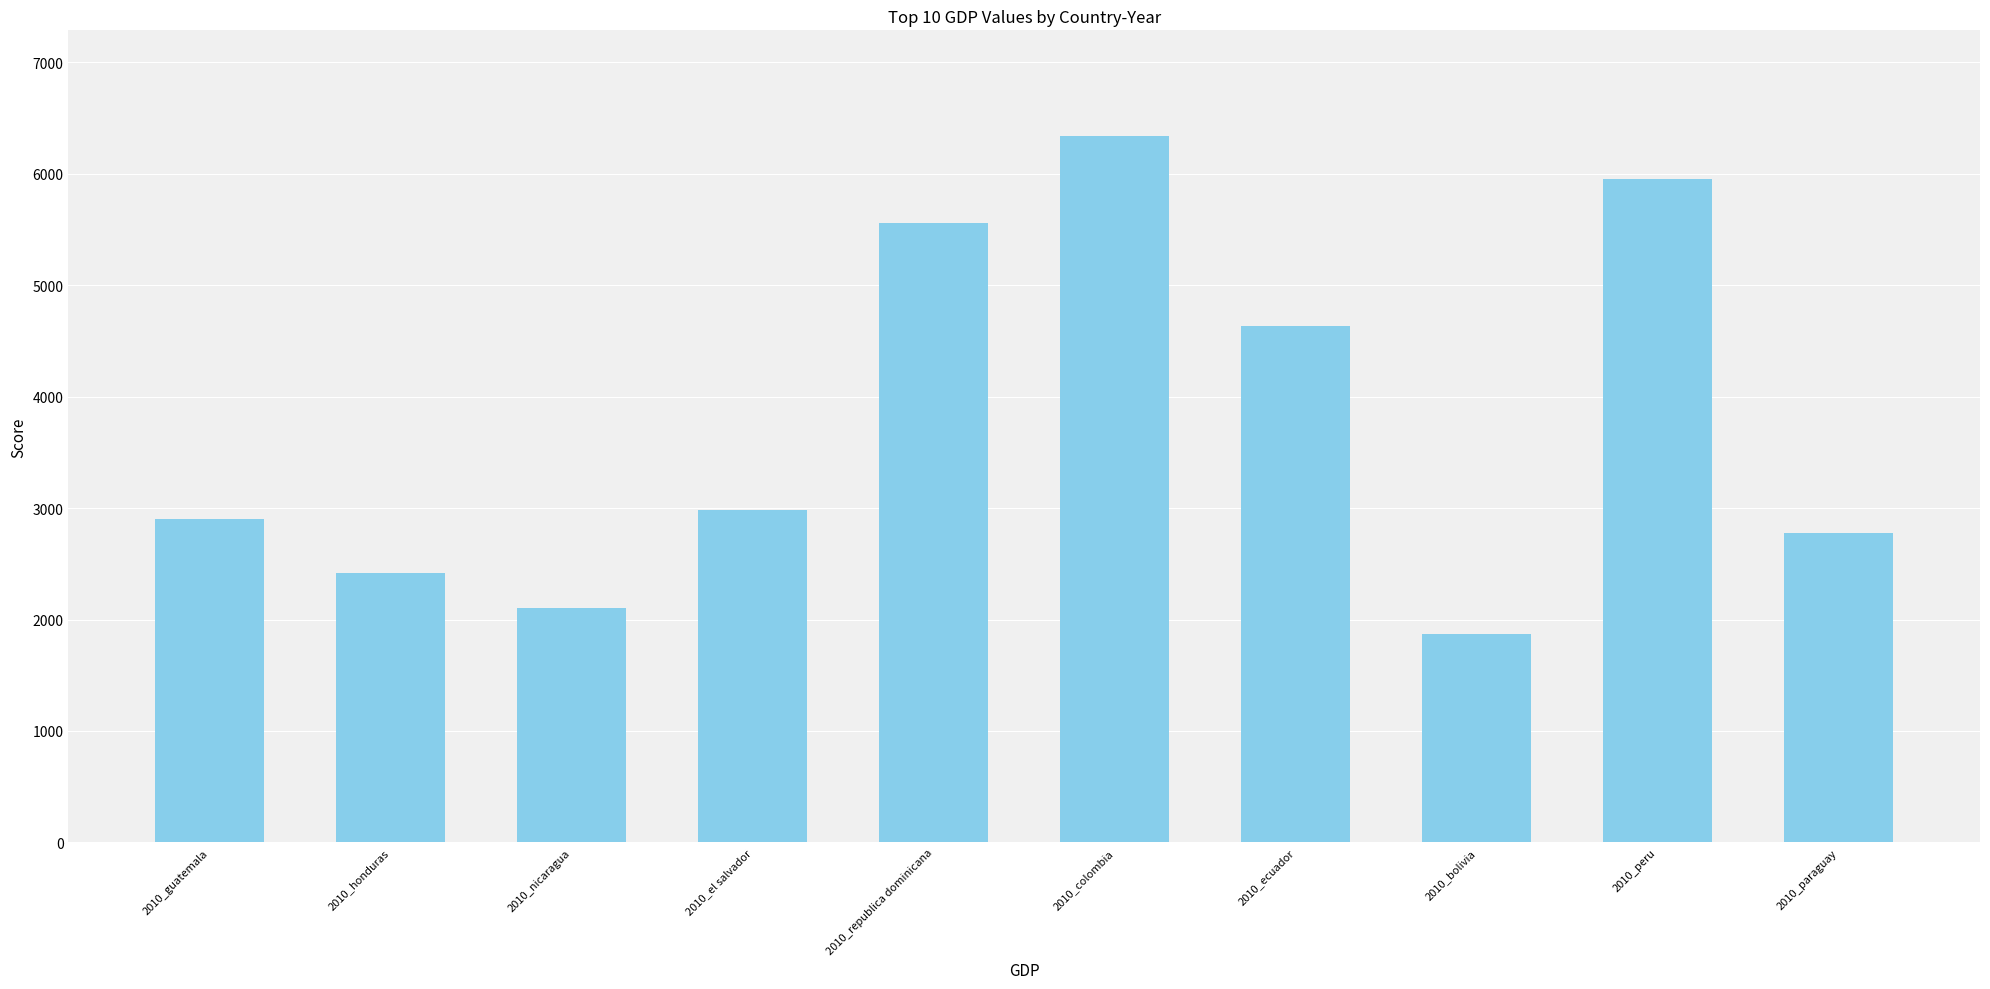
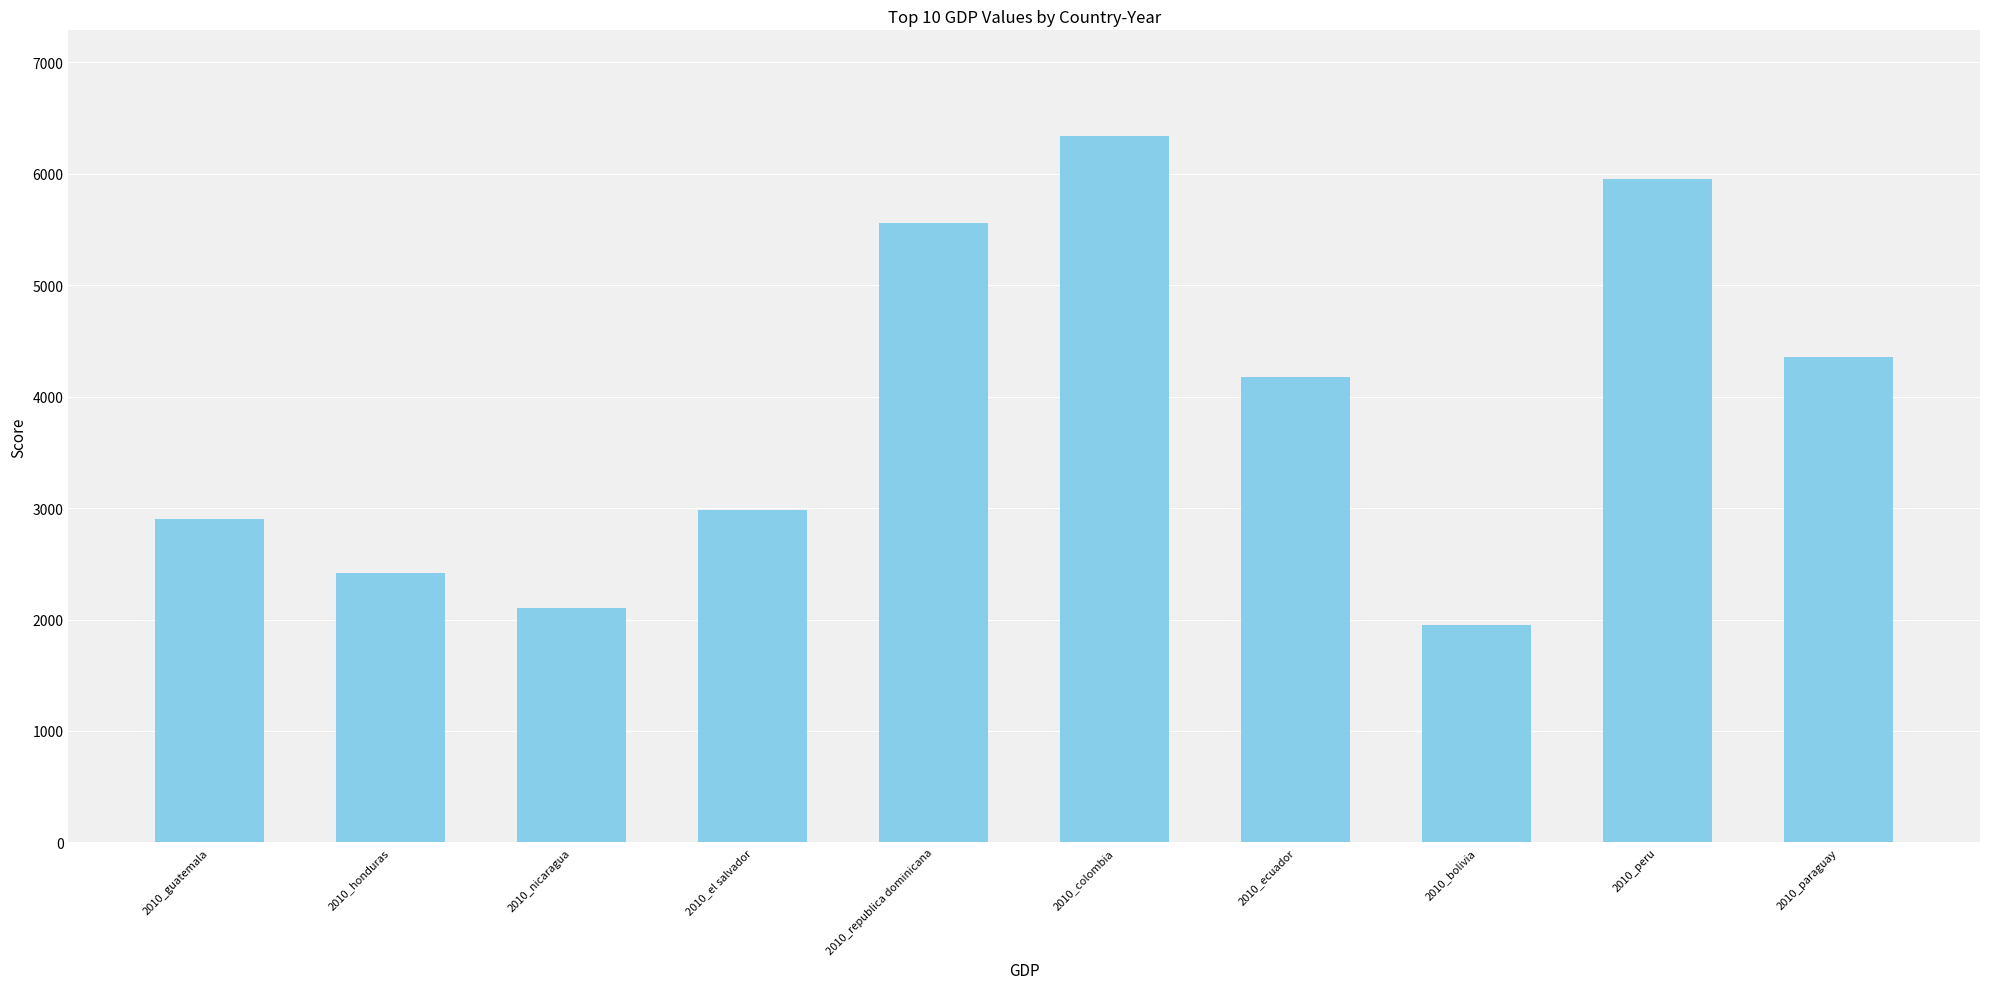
2010_ecuador: 4630 -> 4180
2010_bolivia: 1870 -> 1960
2010_paraguay: 2780 -> 4360
